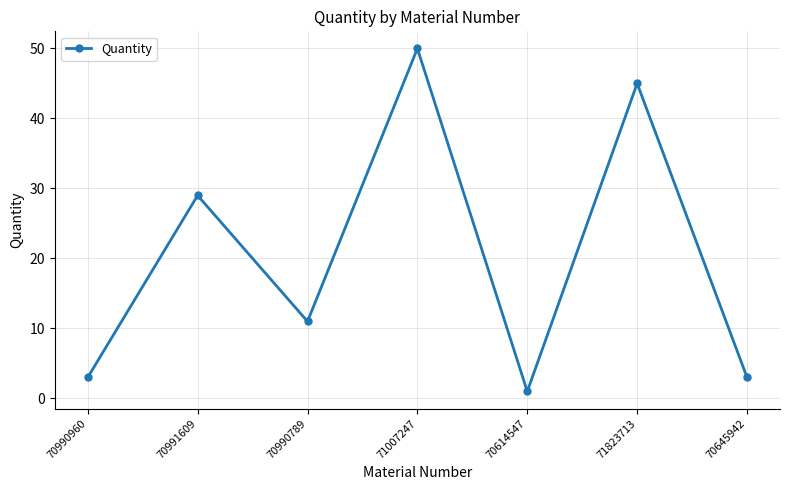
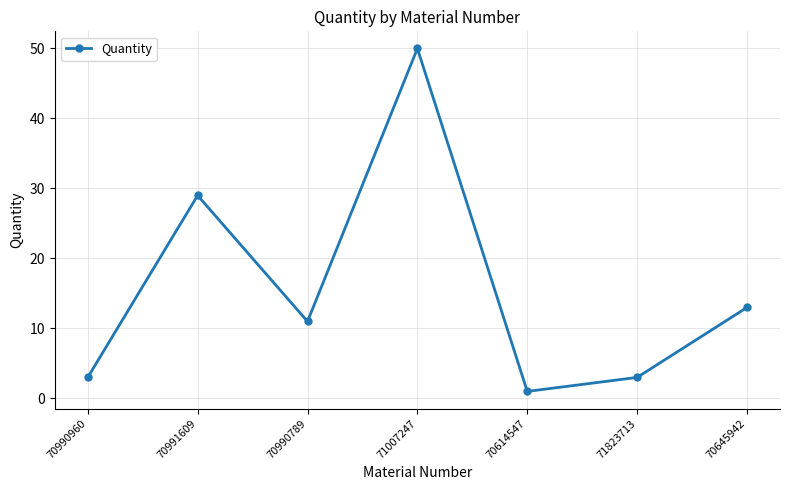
71823713: 45 -> 3
70645942: 3 -> 13
